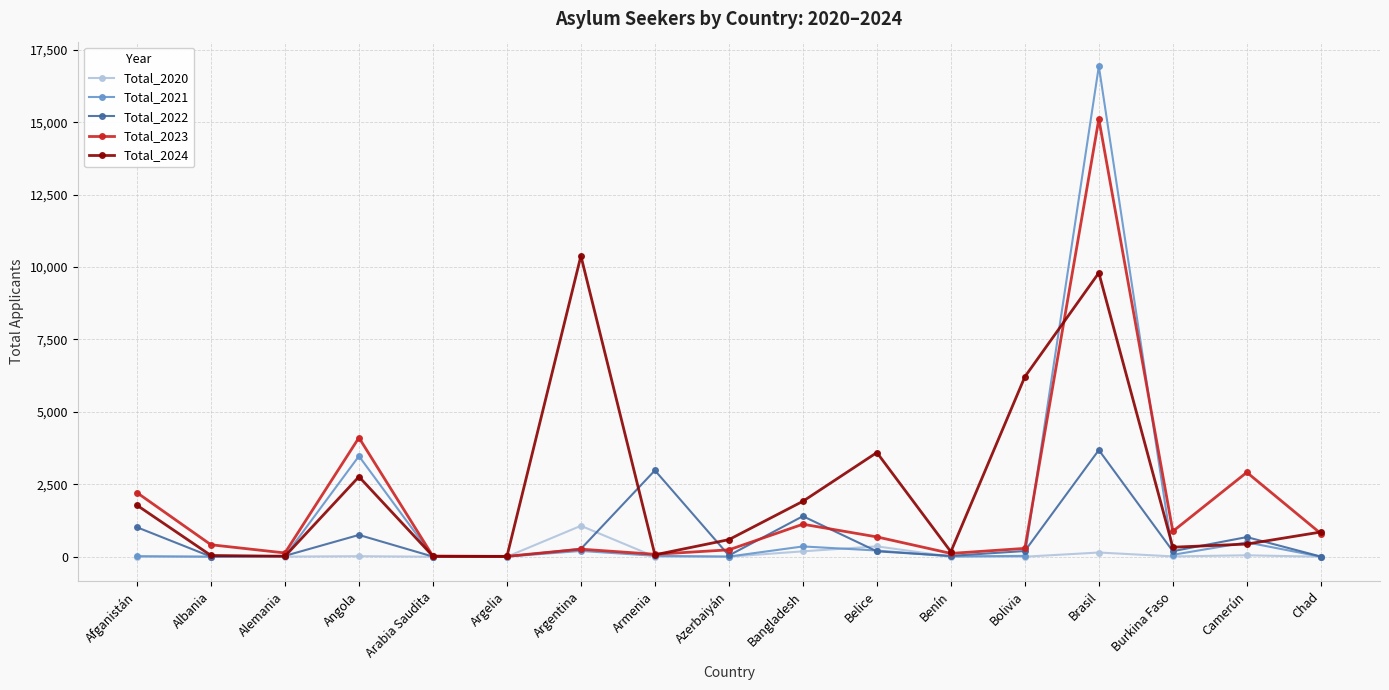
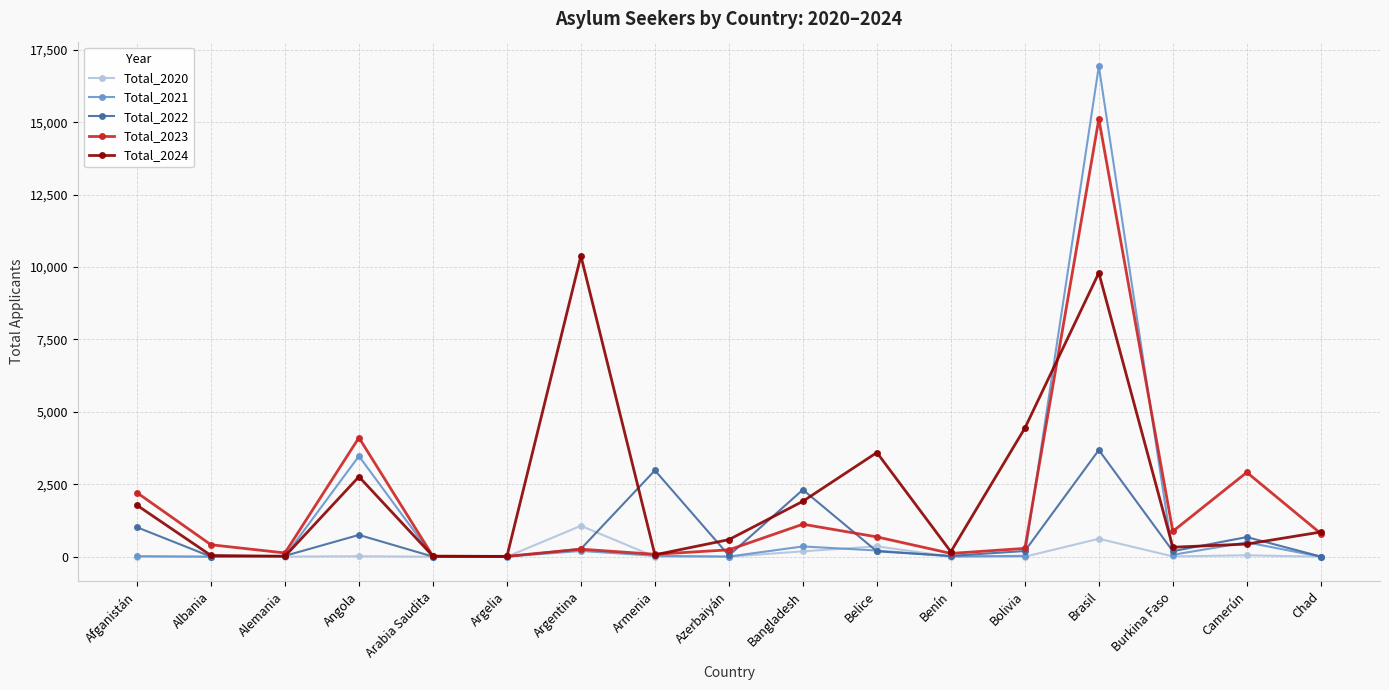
Total_2022, Bangladesh: 1,400 -> 2,300
Total_2024, Bolivia: 6,200 -> 4,400
Total_2020, Brasil: 100 -> 600
